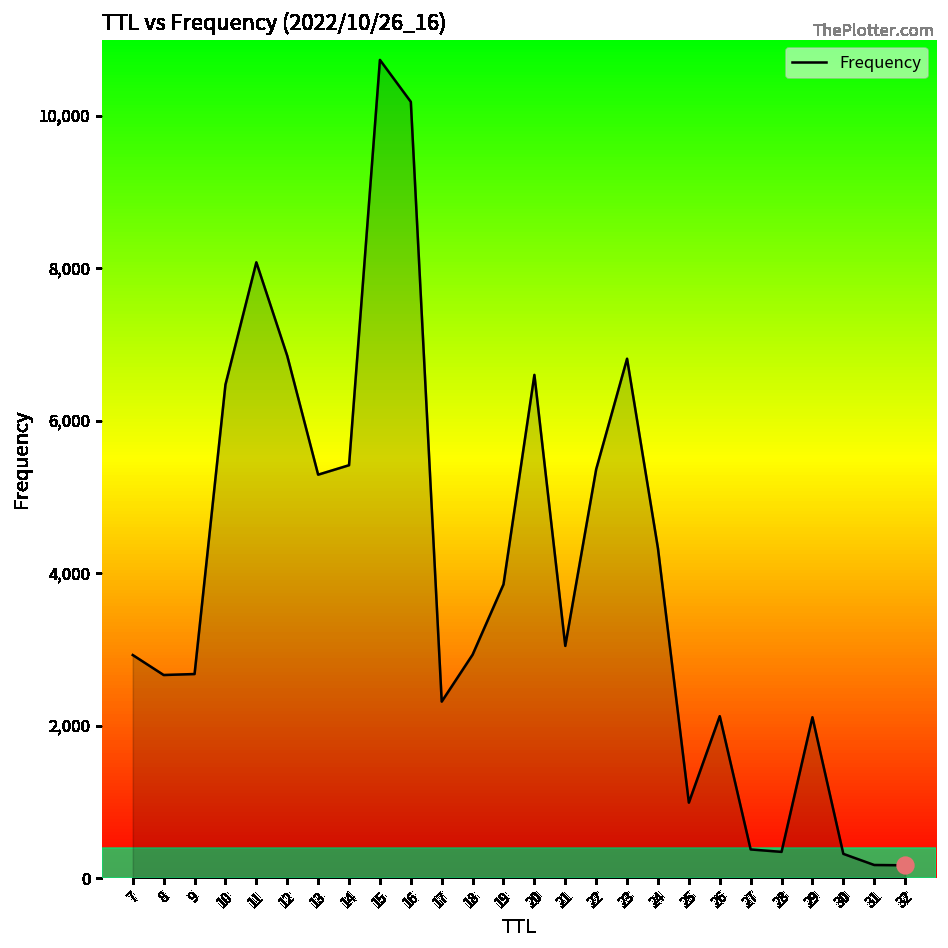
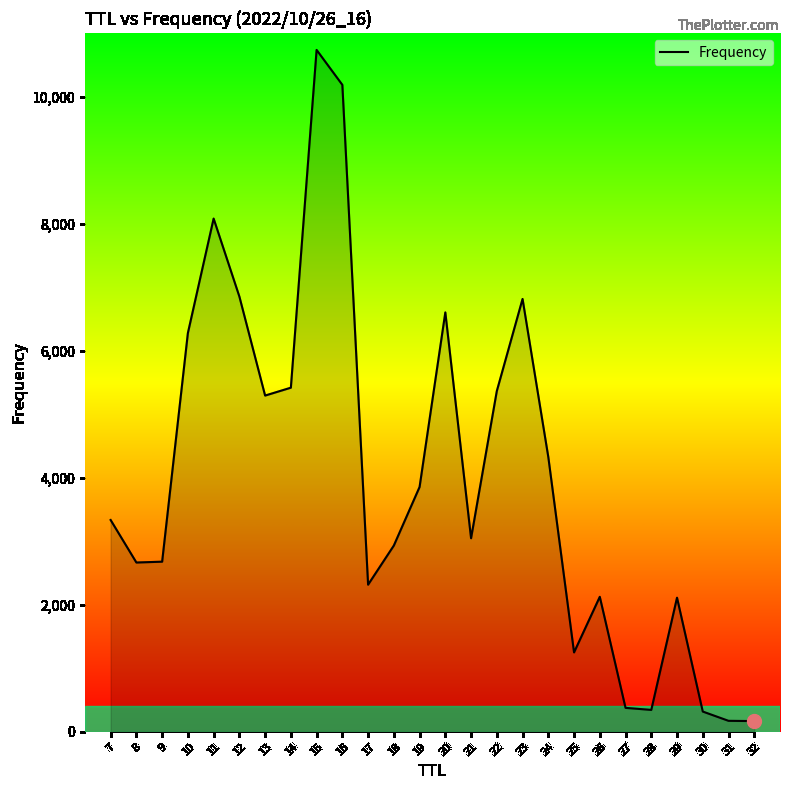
Frequency, 7: 2,900 -> 3,300
Frequency, 10: 6,500 -> 6,300
Frequency, 25: 1,000 -> 1,300
